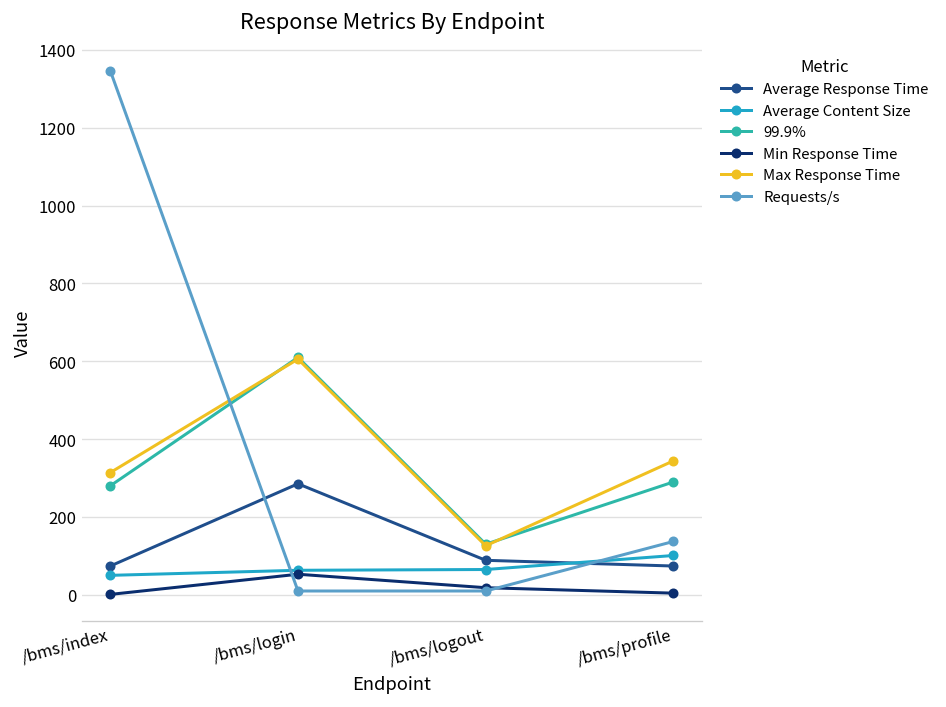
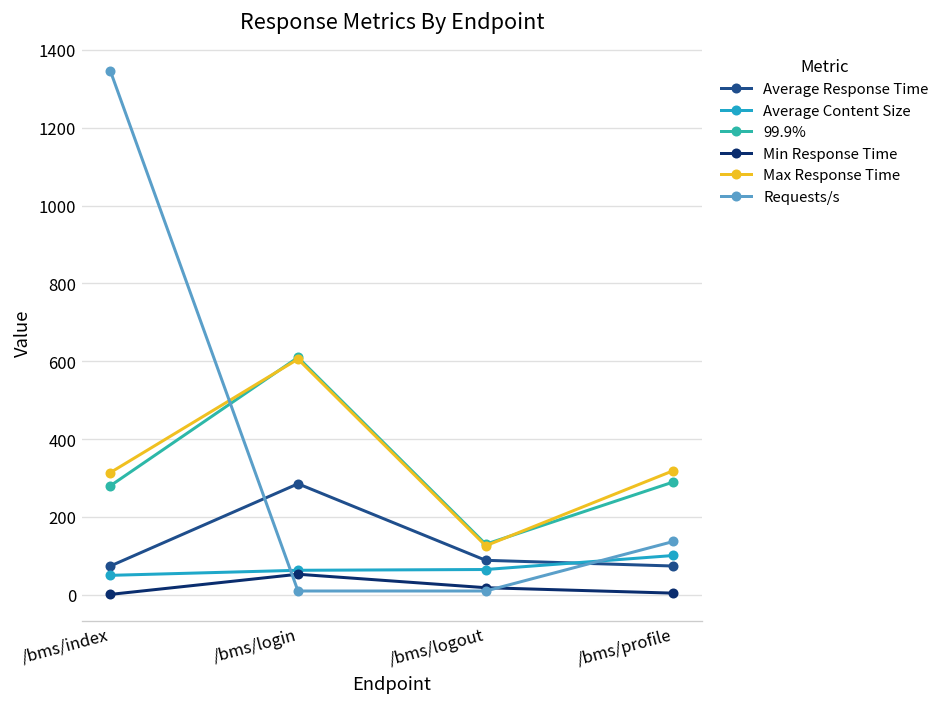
Max Response Time, /bms/profile: 340 -> 320
